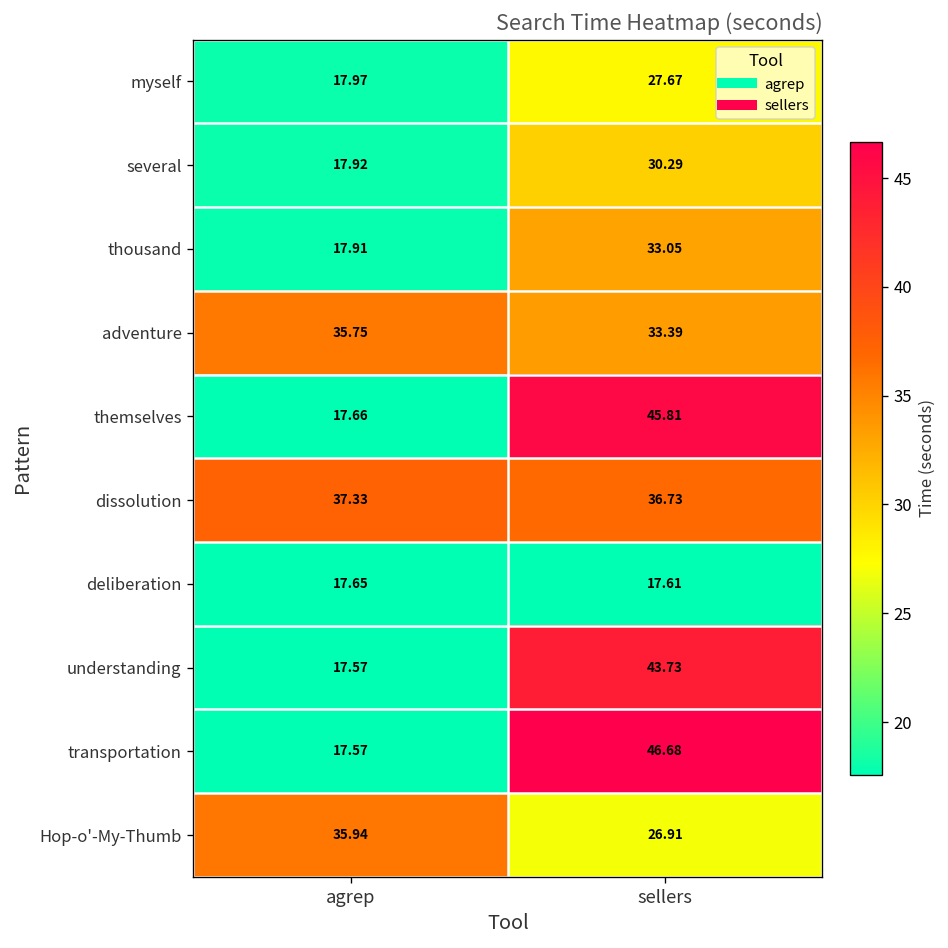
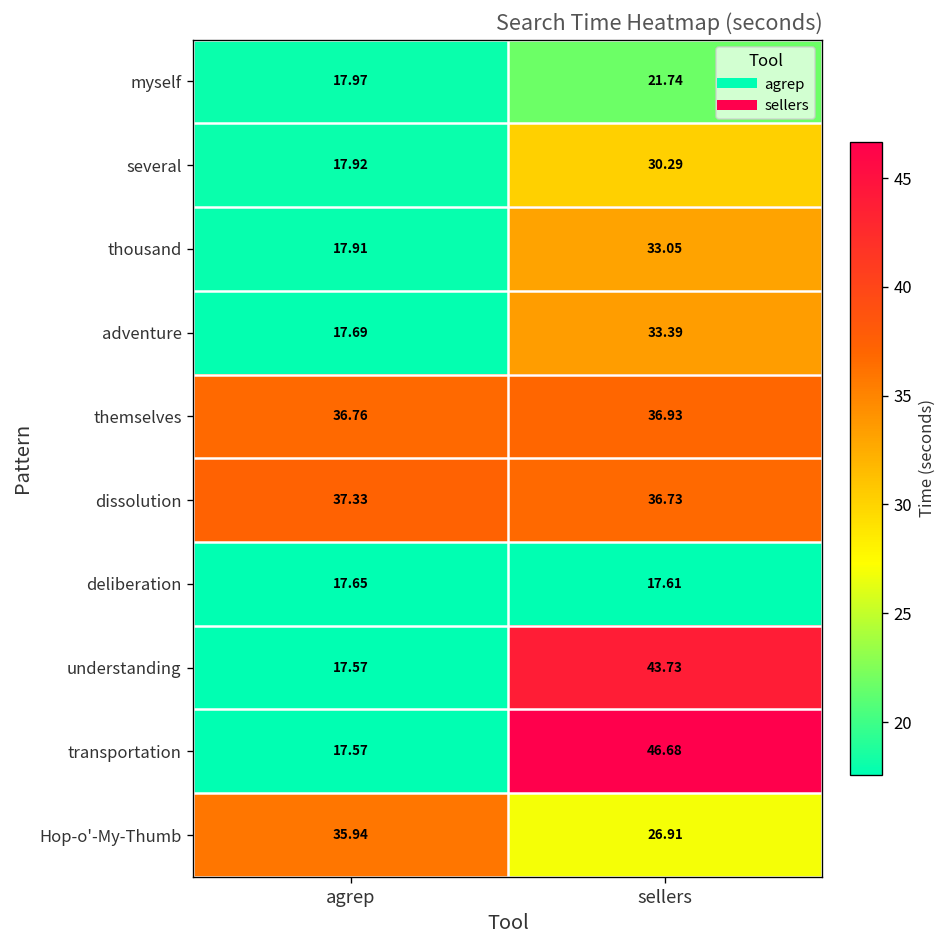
myself, sellers: 27.67 -> 21.74
adventure, agrep: 35.75 -> 17.69
themselves, agrep: 17.66 -> 36.76
themselves, sellers: 45.81 -> 36.93
